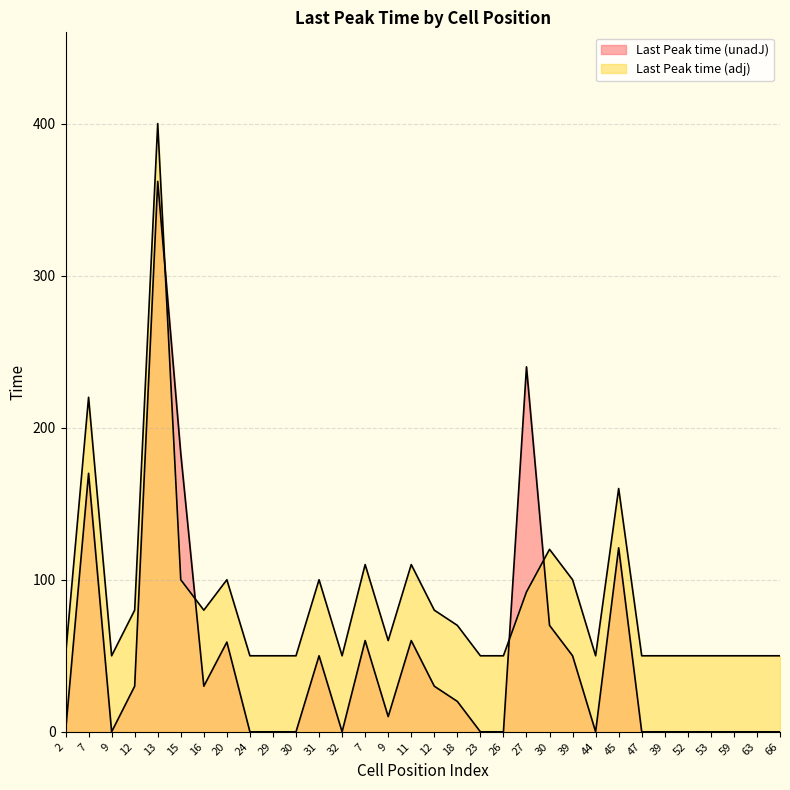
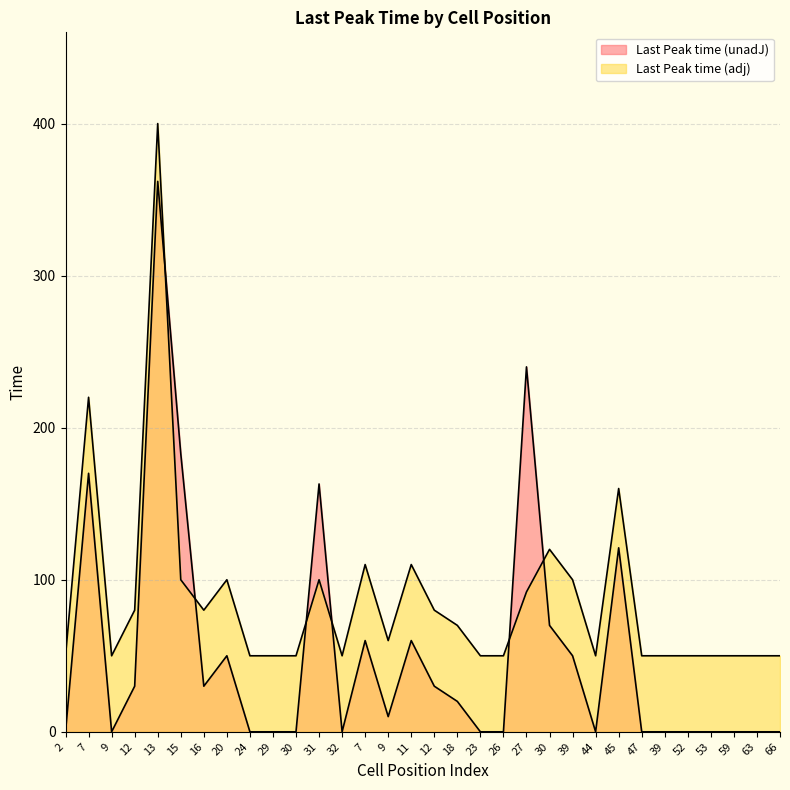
Last Peak time (unadJ), 20: 59 -> 50
Last Peak time (unadJ), 31: 50 -> 163
